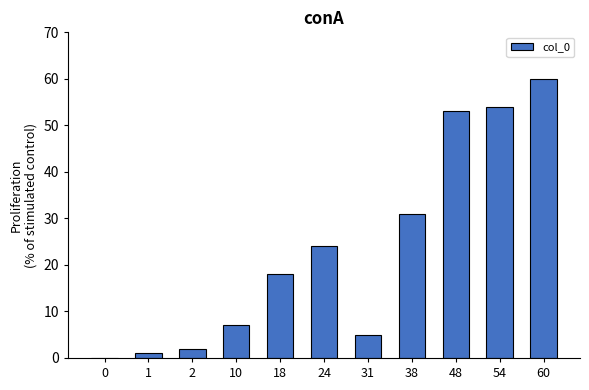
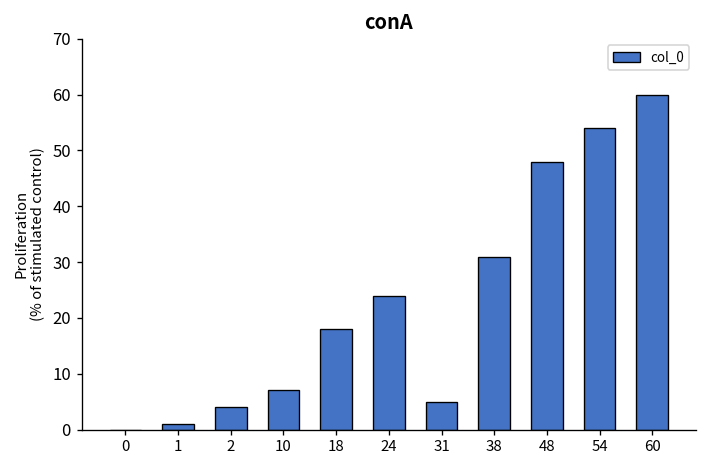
2: 2 -> 4
48: 53 -> 48
